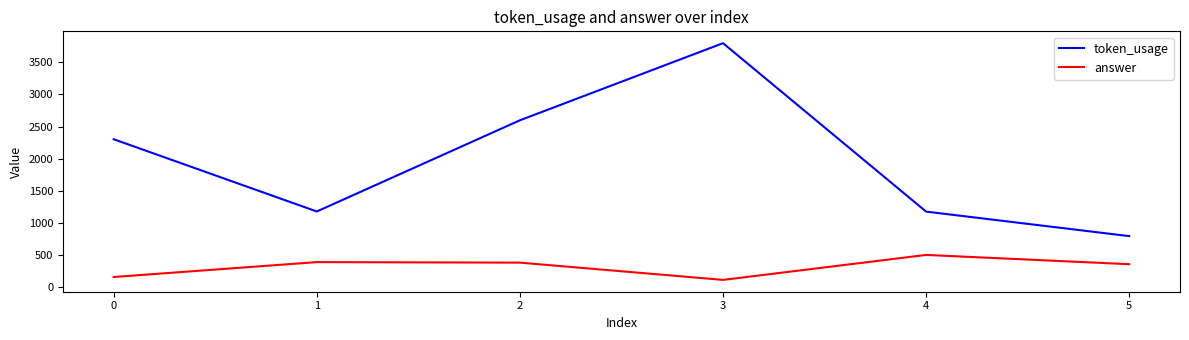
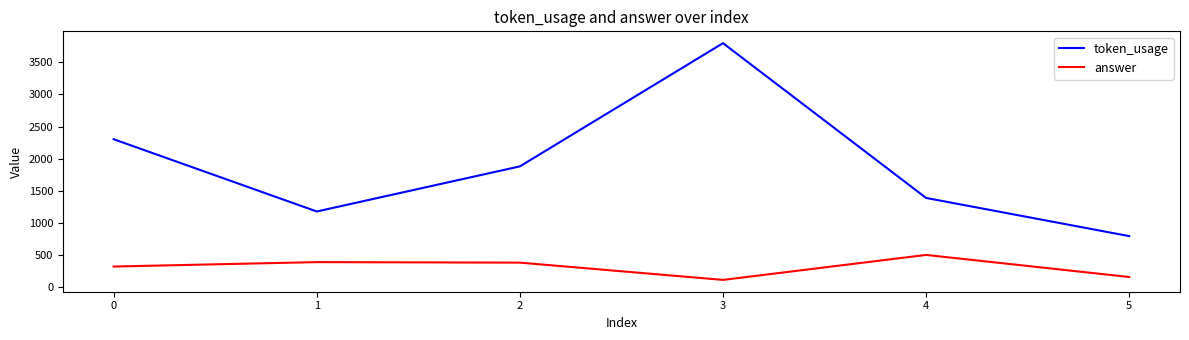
answer, 0: 200 -> 300
token_usage, 2: 2600 -> 1900
token_usage, 4: 1200 -> 1400
answer, 5: 400 -> 200
